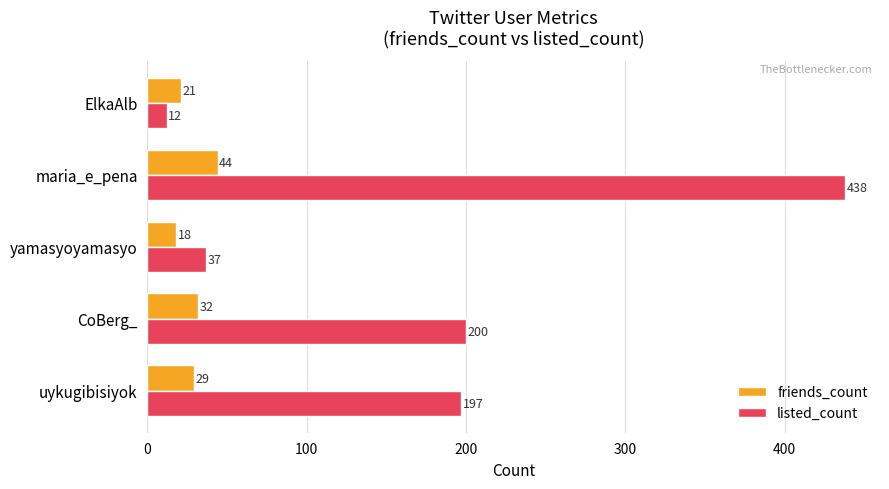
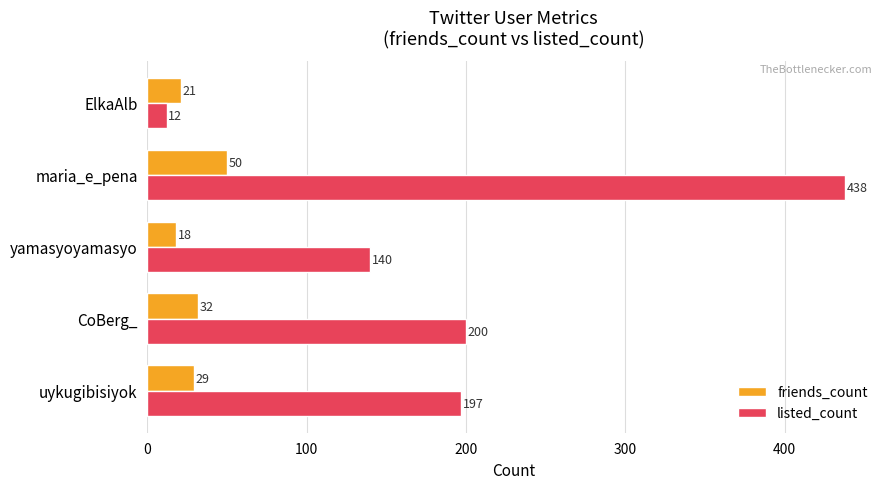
friends_count, maria_e_pena: 44 -> 50
listed_count, yamasyoyamasyo: 37 -> 140
